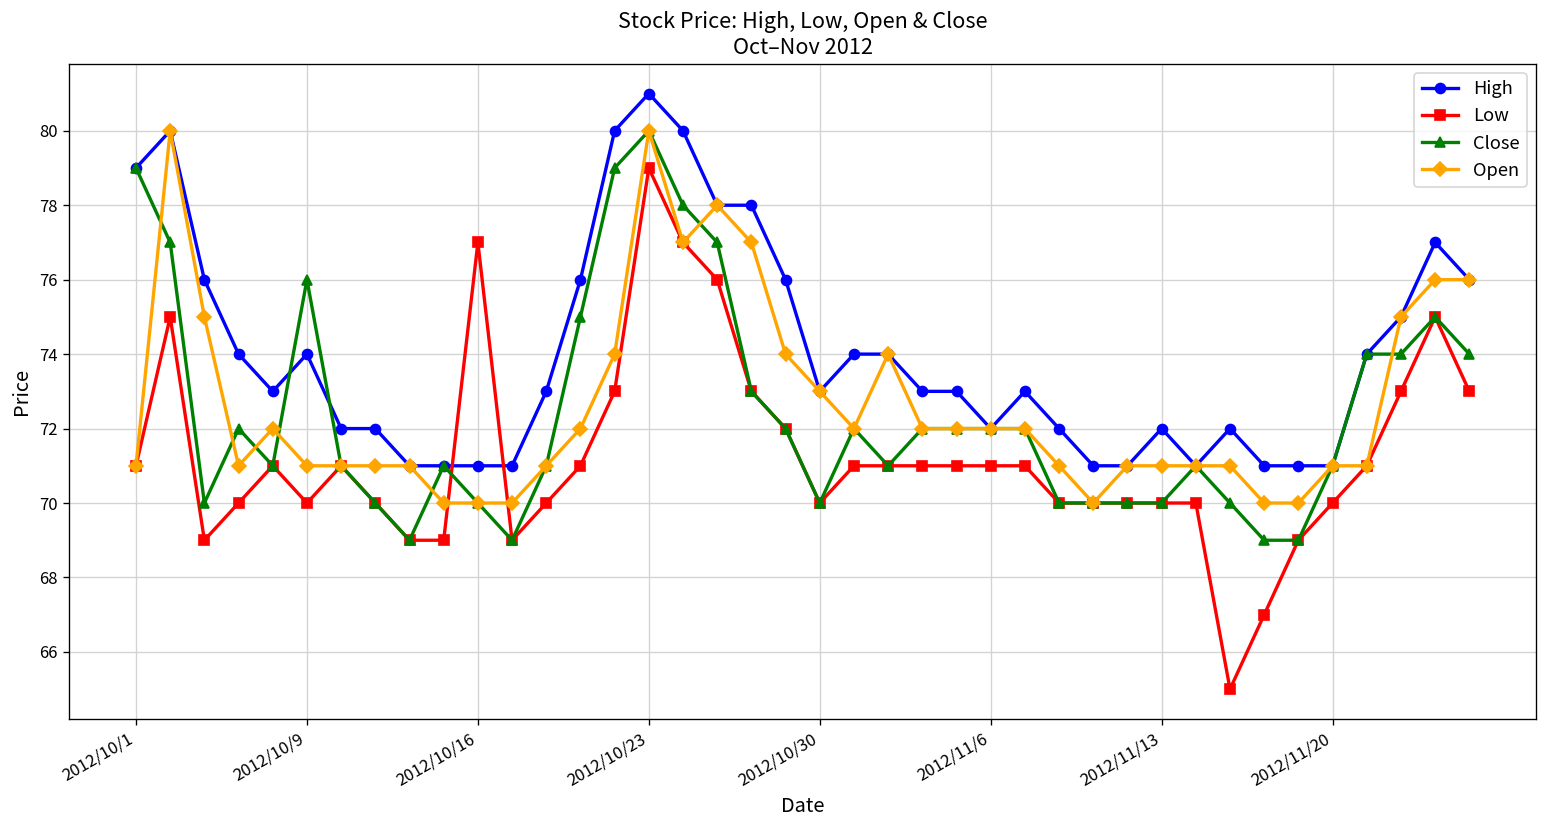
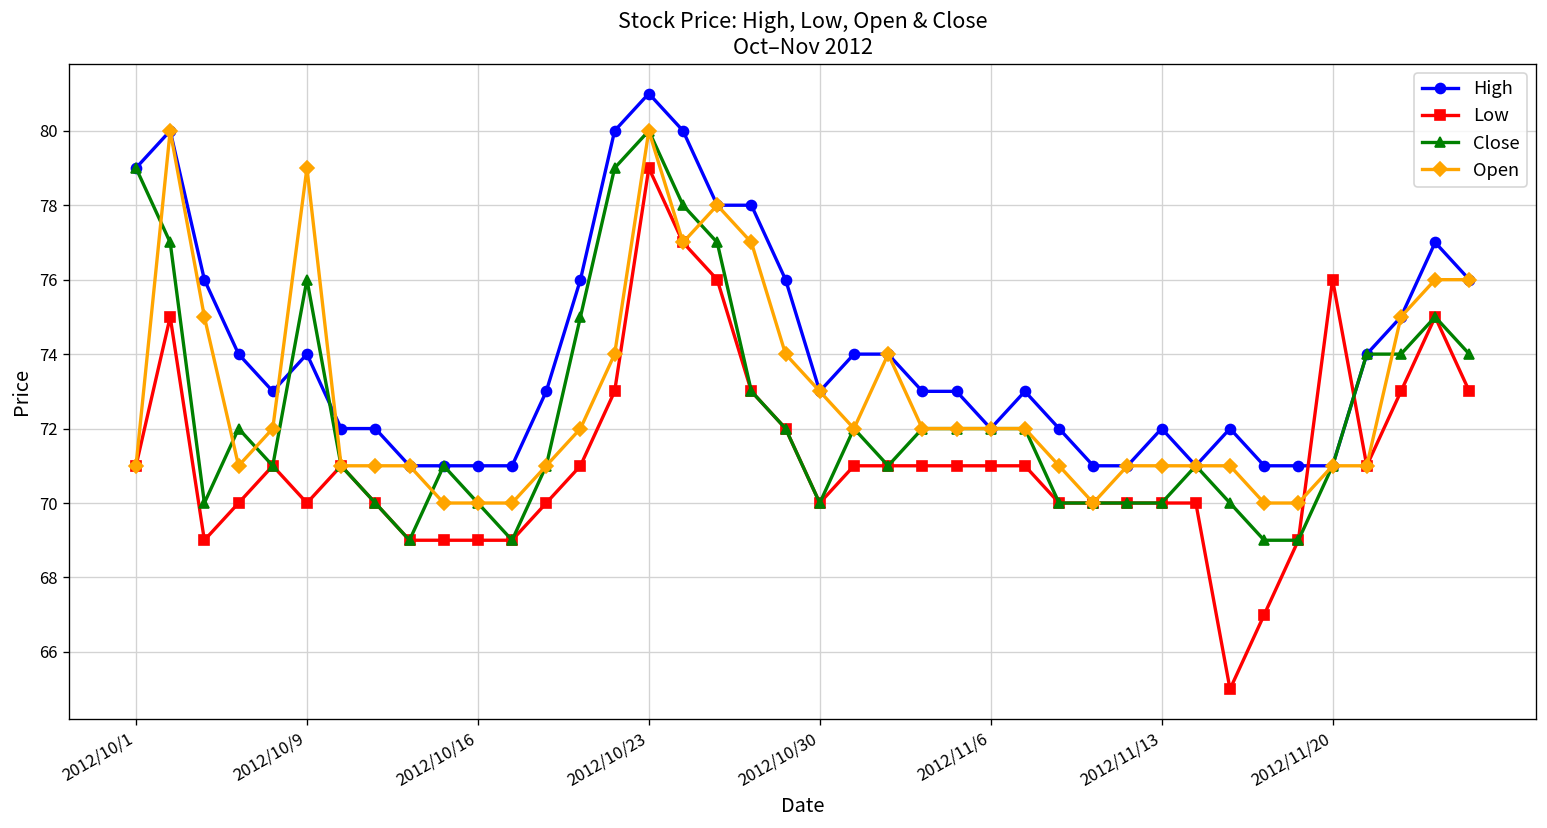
Open, 2012/10/9: 71 -> 79
Low, 2012/10/16: 77 -> 69
Low, 2012/11/20: 70 -> 76
